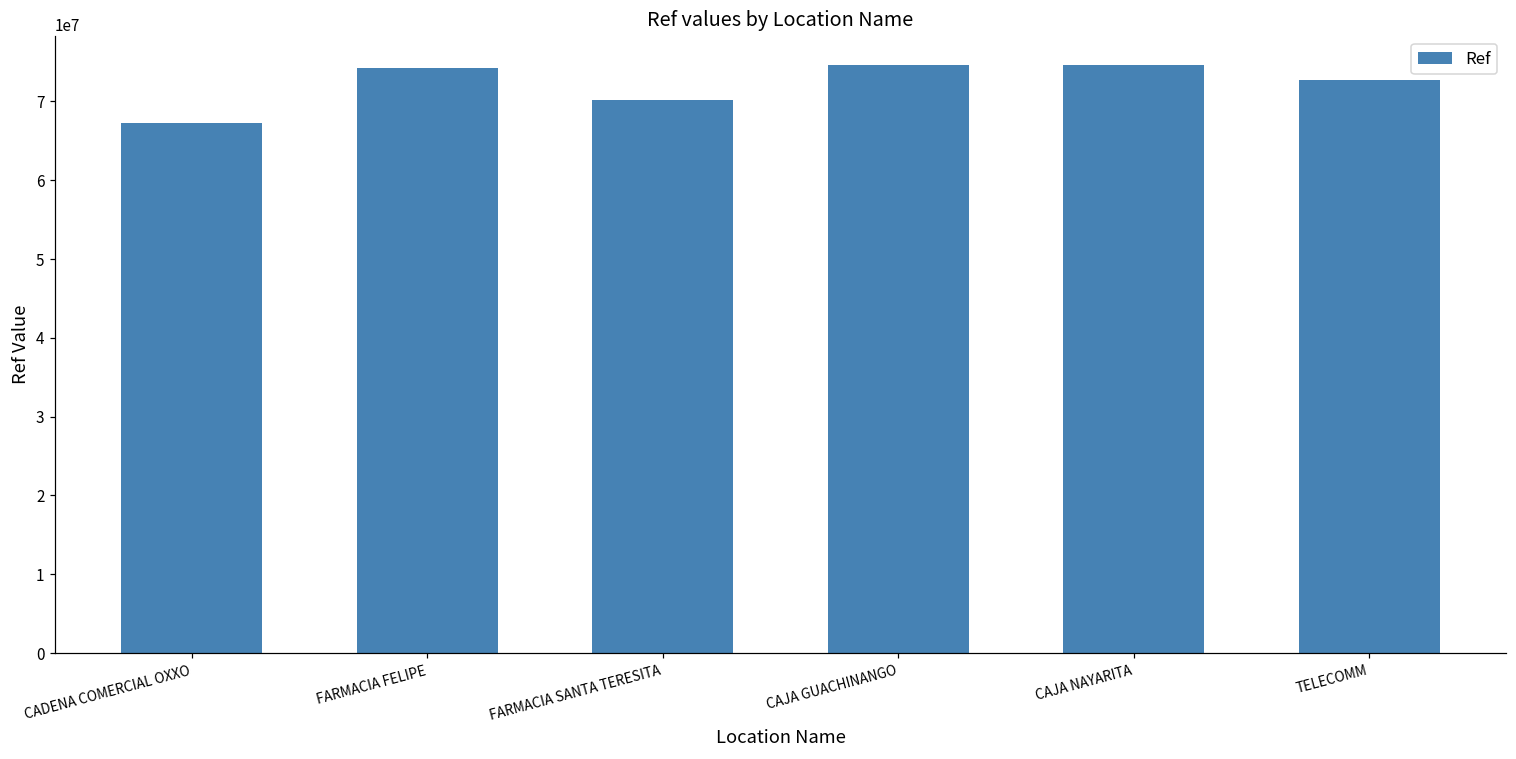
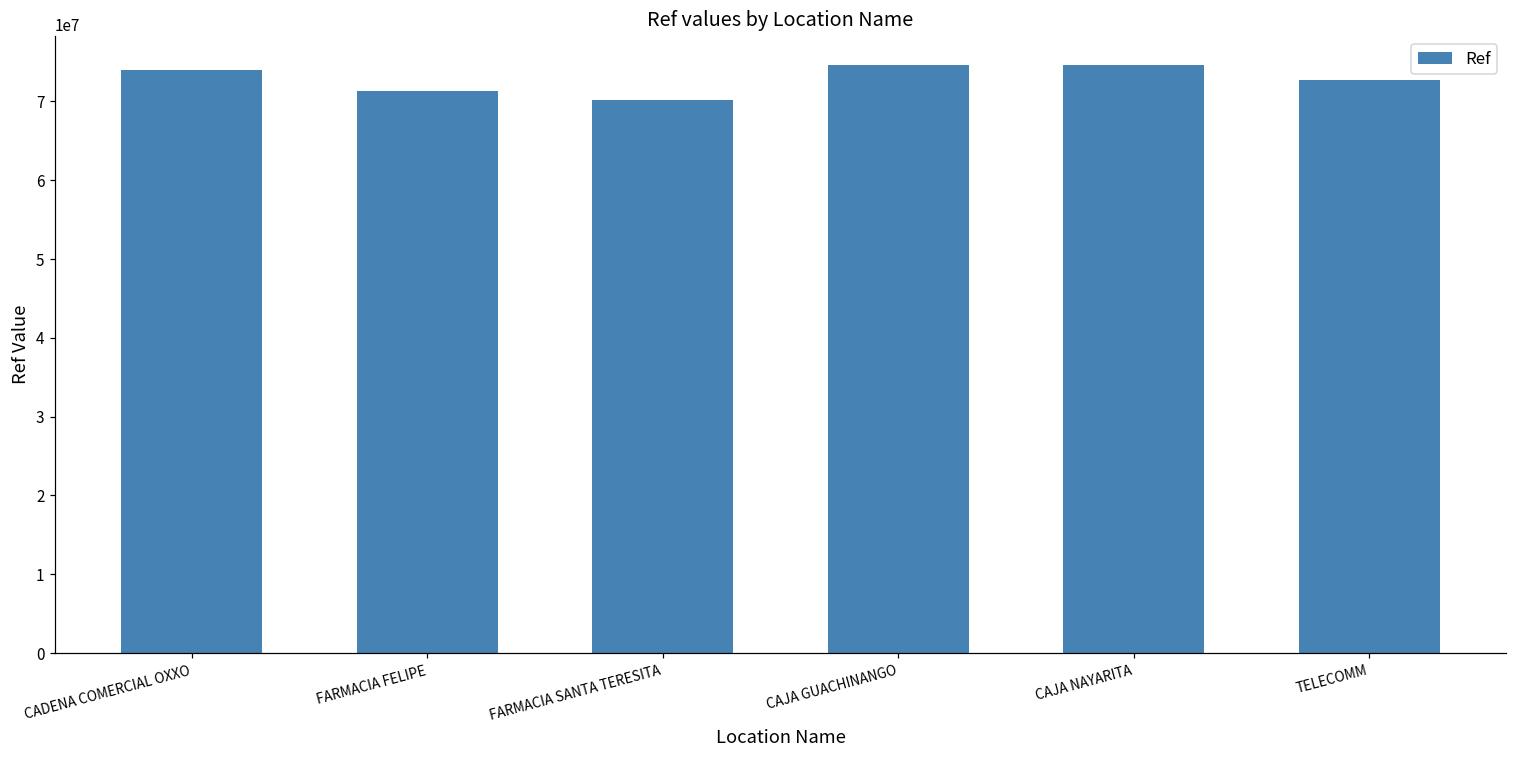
CADENA COMERCIAL OXXO: 67000000 -> 74000000
FARMACIA FELIPE: 74000000 -> 71000000
